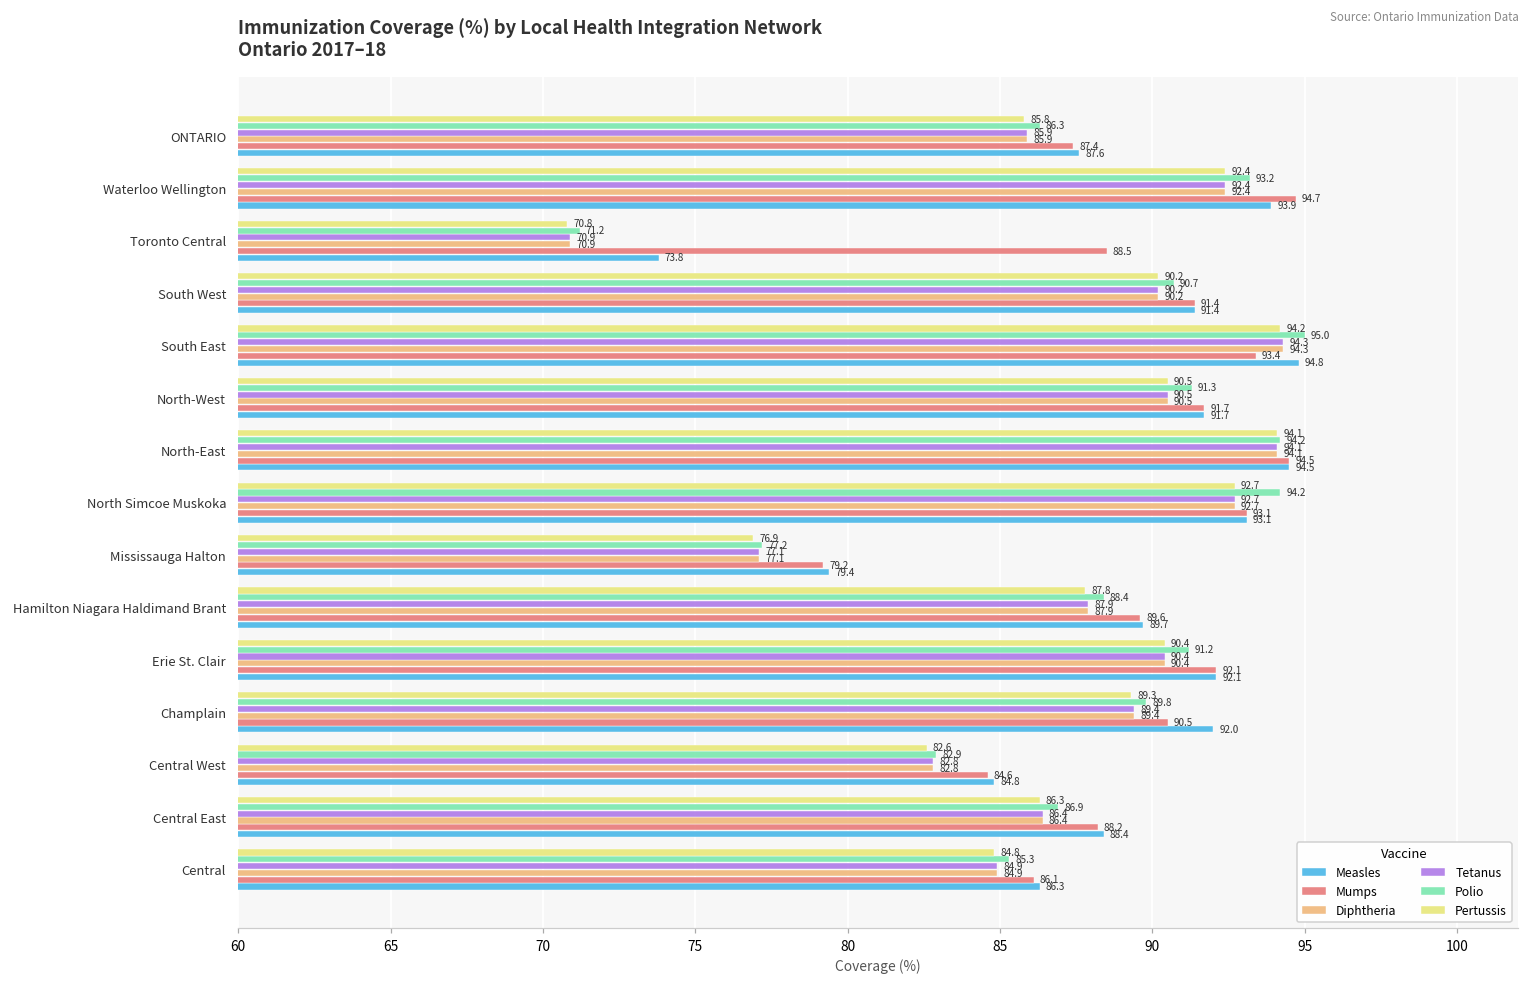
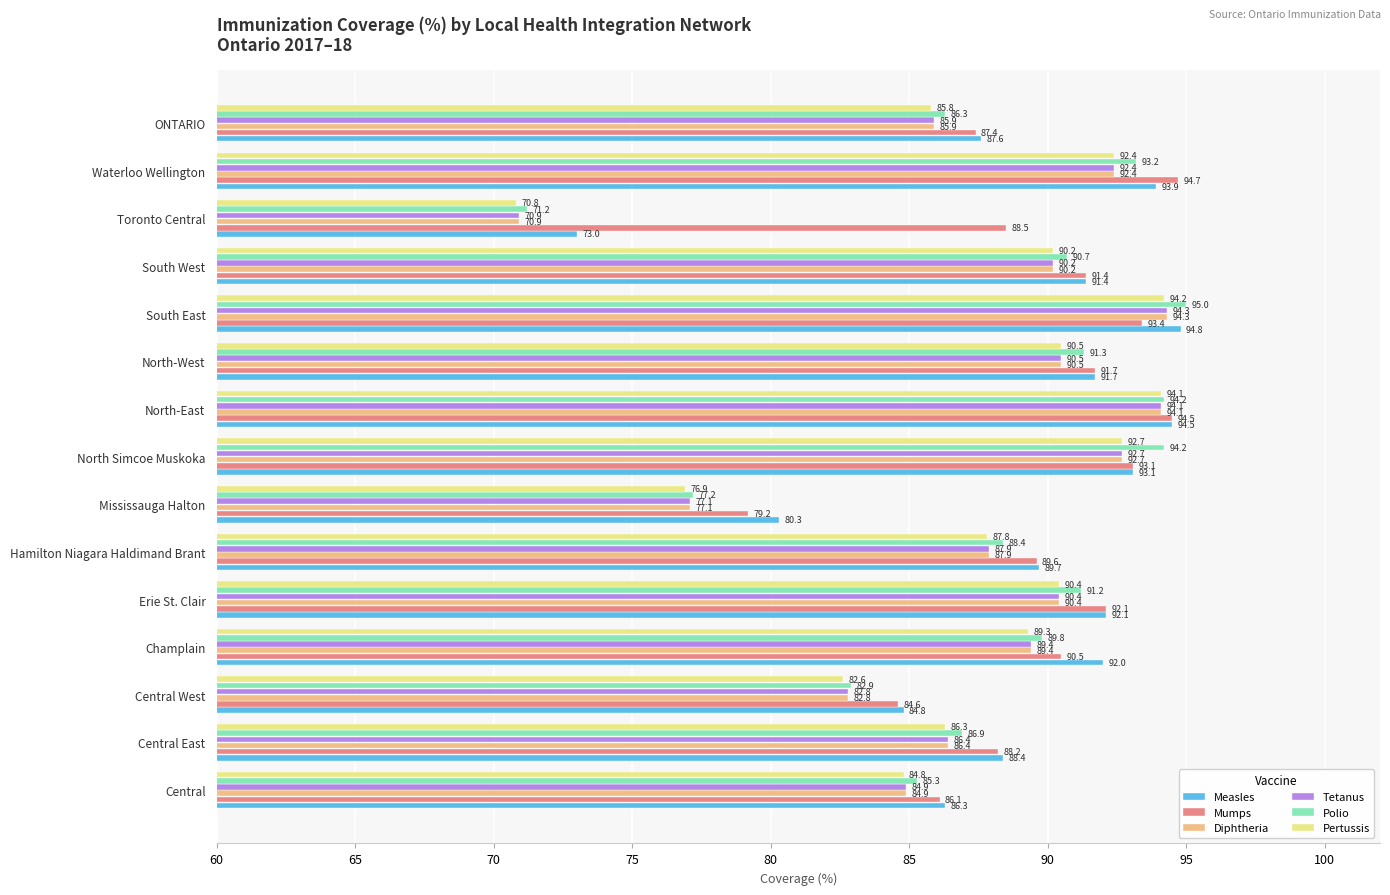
Measles, Toronto Central: 73.8 -> 73.0
Measles, Mississauga Halton: 79.4 -> 80.3
